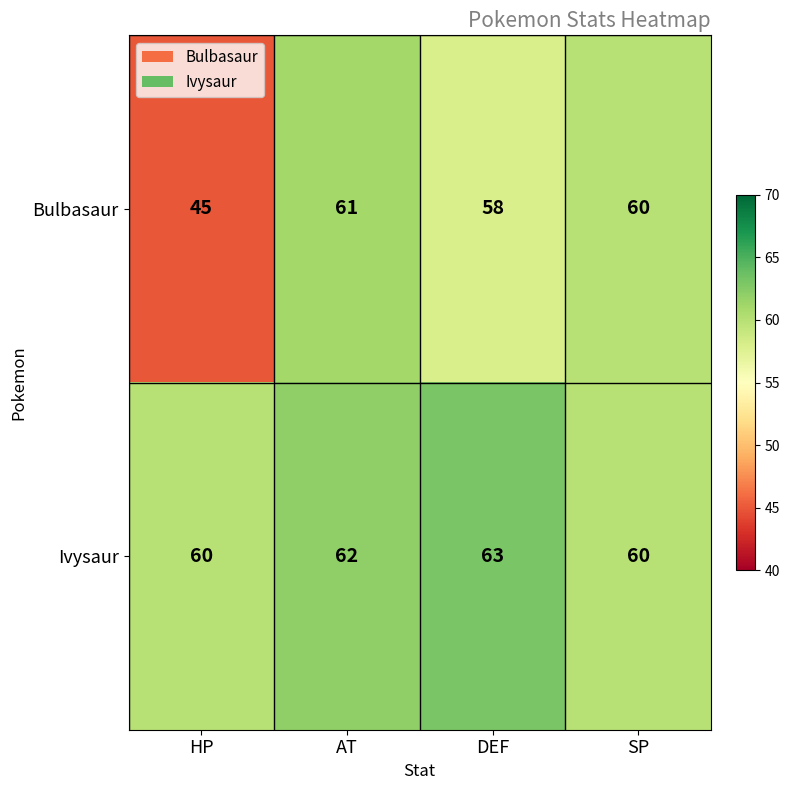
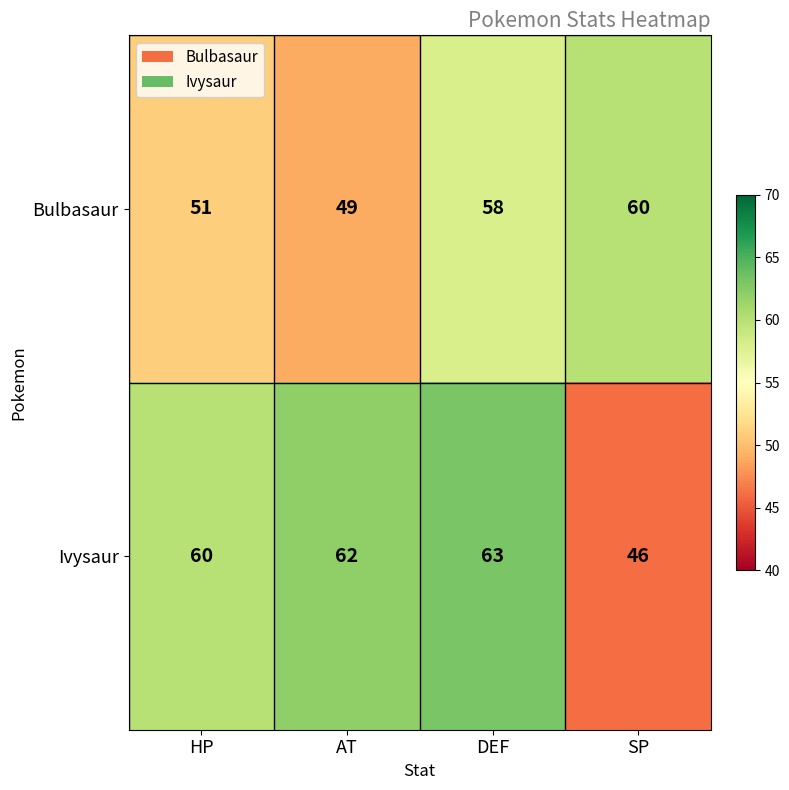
Bulbasaur, HP: 45 -> 51
Bulbasaur, AT: 61 -> 49
Ivysaur, SP: 60 -> 46
